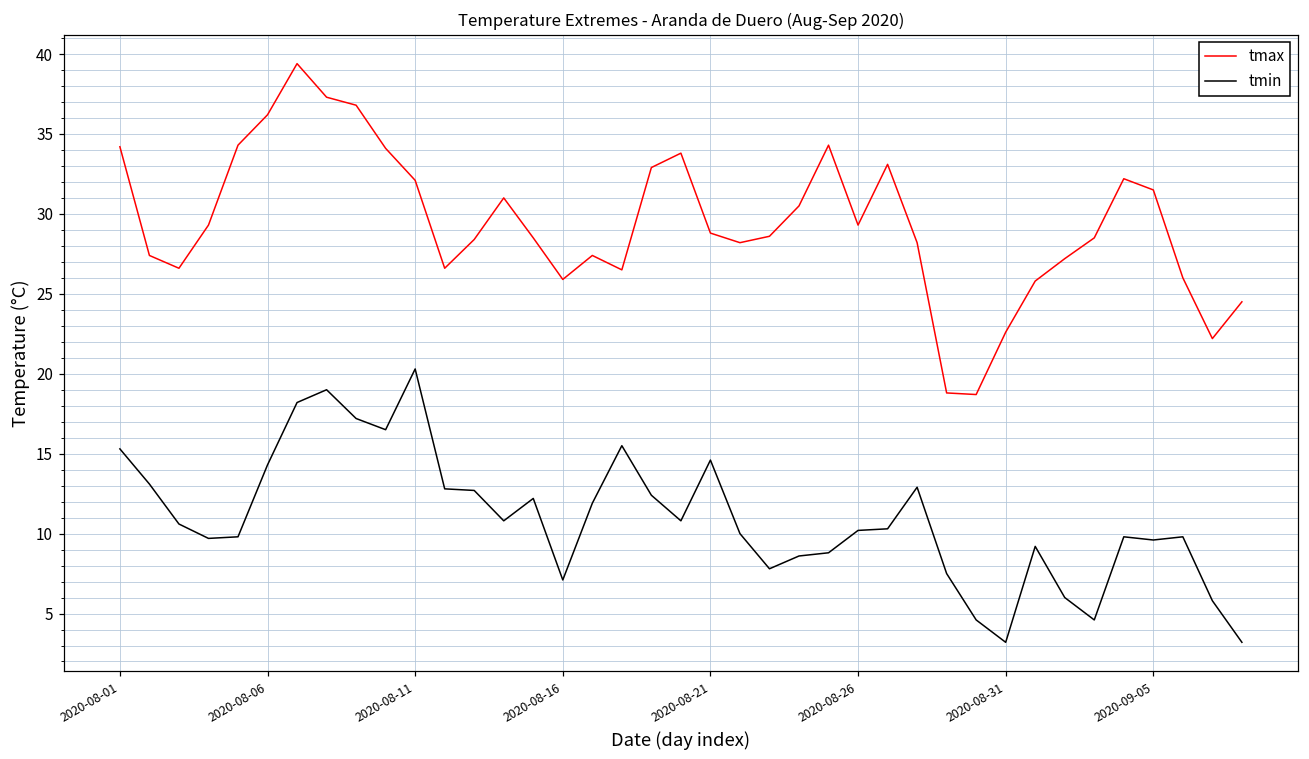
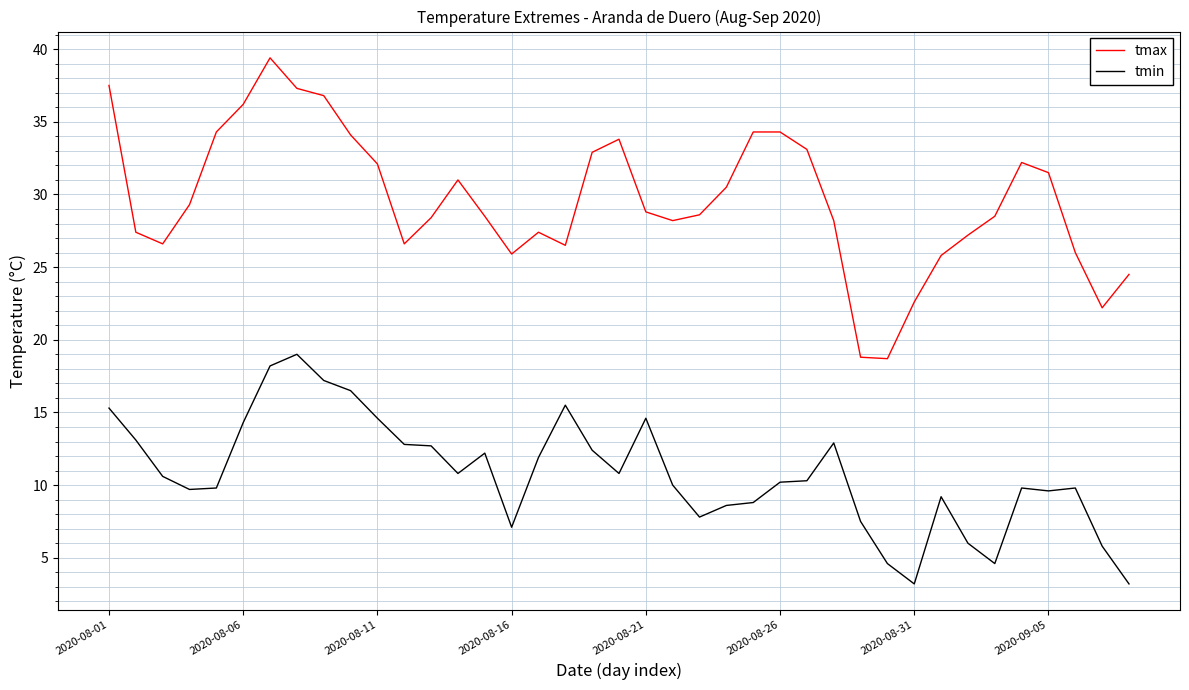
tmax, 2020-08-01: 34.2 -> 37.5
tmin, 2020-08-11: 20.3 -> 14.6
tmax, 2020-08-26: 29.3 -> 34.3
